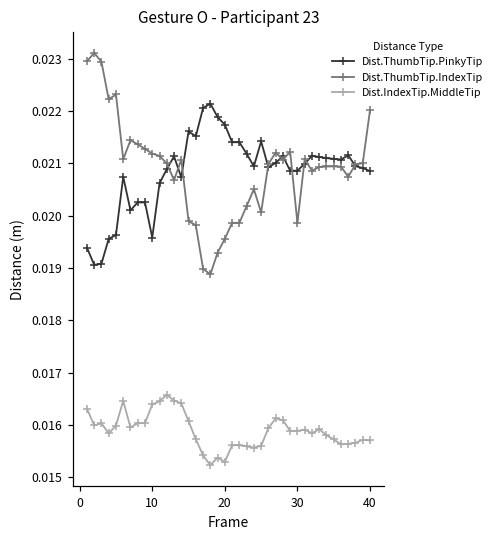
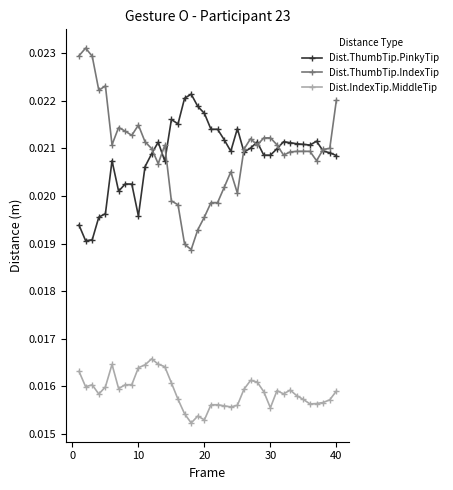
Dist.ThumbTip.IndexTip, 10: 0.0212 -> 0.0215
Dist.ThumbTip.IndexTip, 30: 0.0199 -> 0.0212
Dist.IndexTip.MiddleTip, 30: 0.0159 -> 0.0156
Dist.IndexTip.MiddleTip, 40: 0.0157 -> 0.0159
